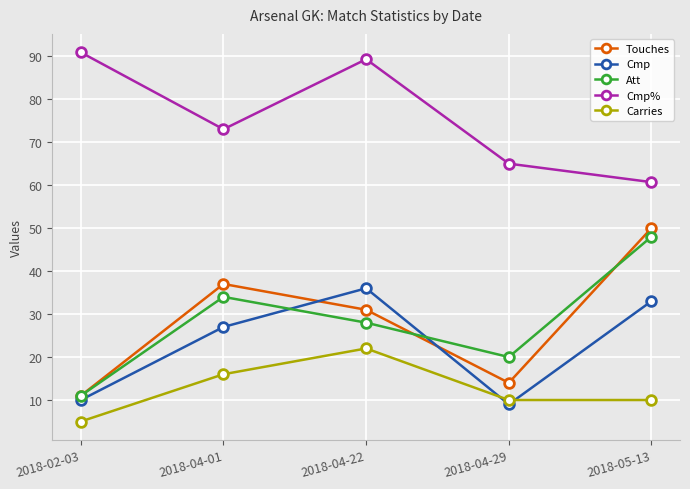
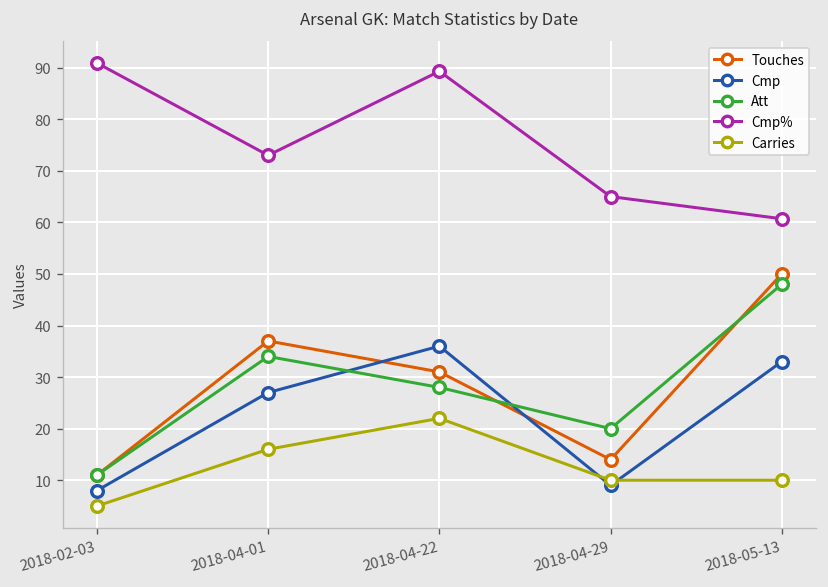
Cmp, 2018-02-03: 10 -> 8
